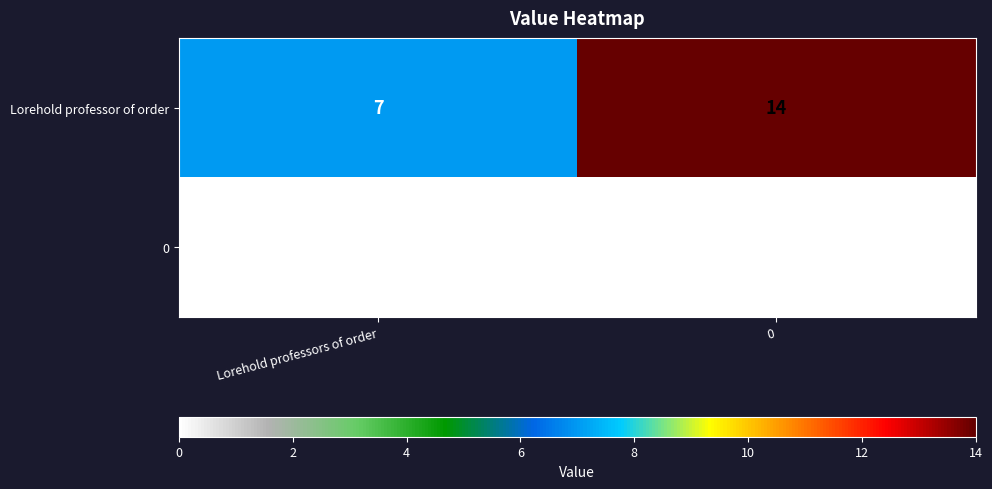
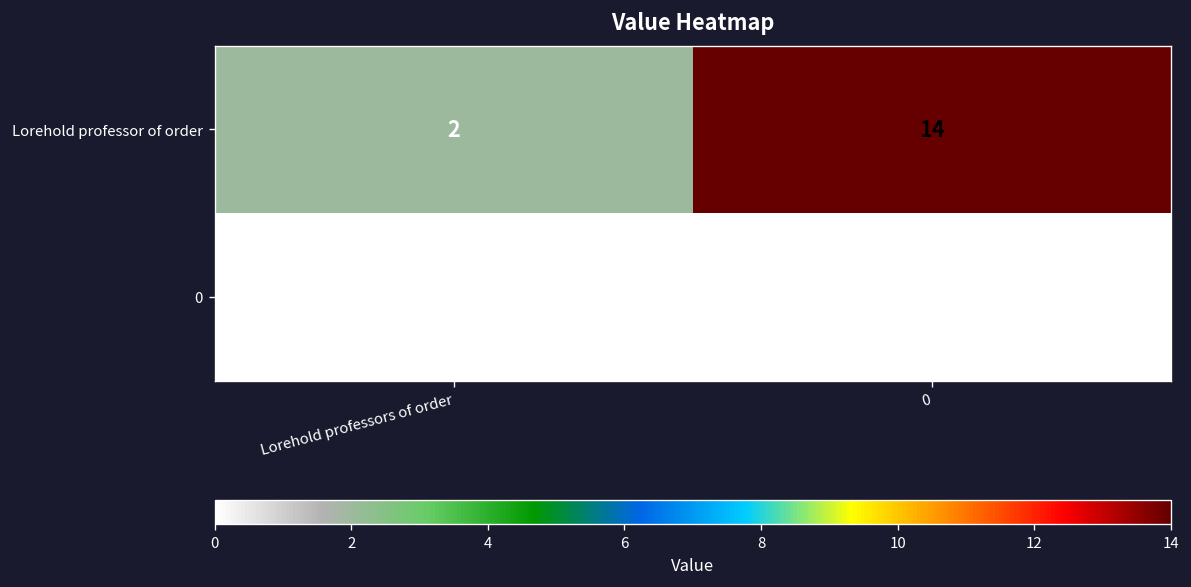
Lorehold professor of order, Lorehold professors of order: 7 -> 2
